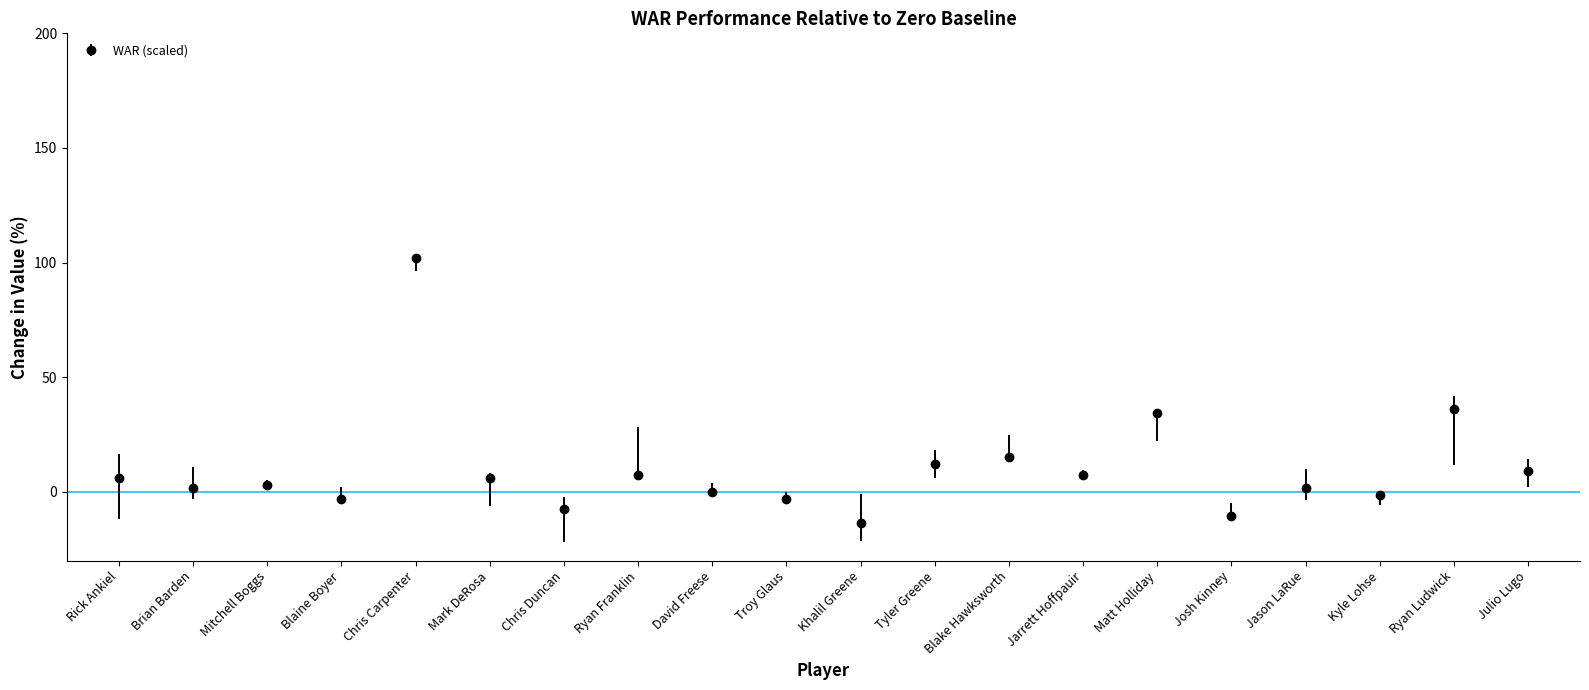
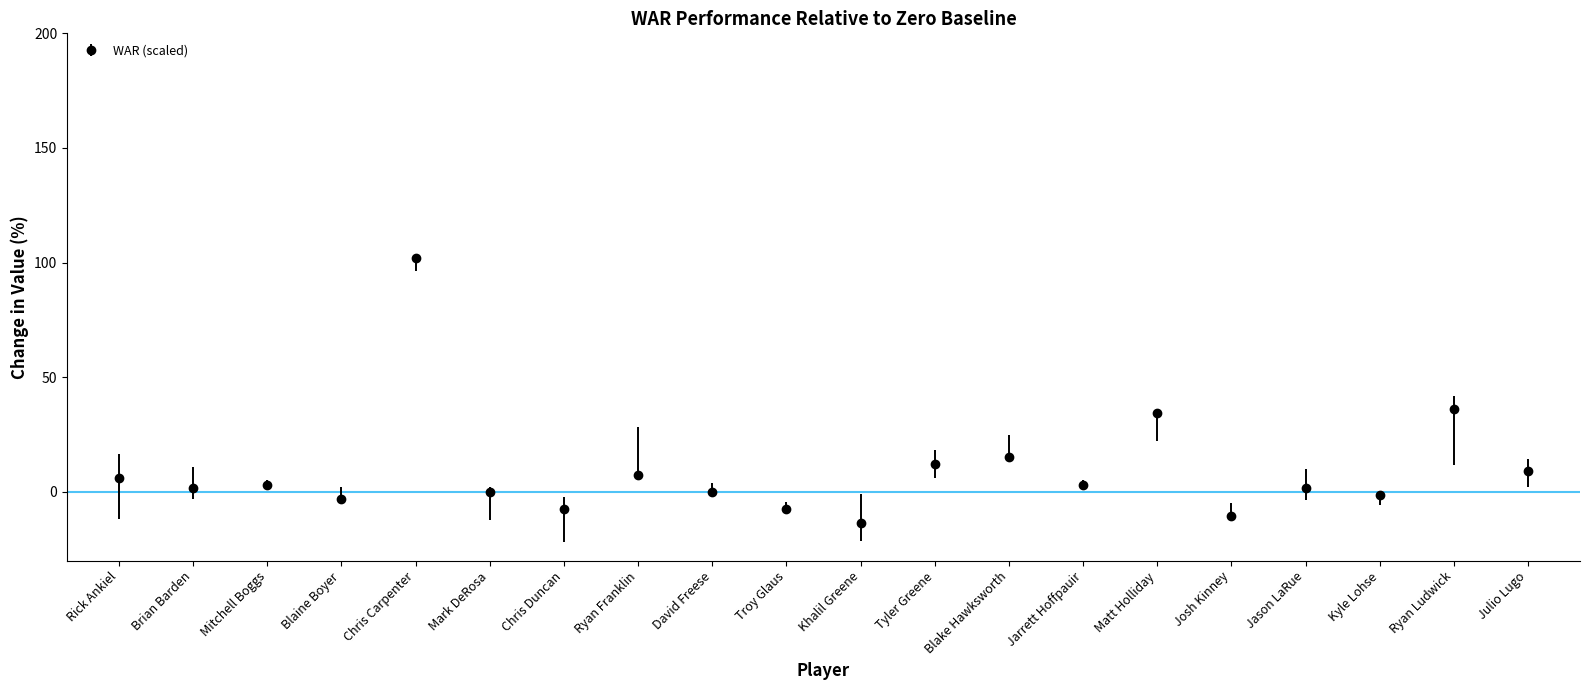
Mark DeRosa: 6 -> 0
Troy Glaus: -3 -> -8
Jarrett Hoffpauir: 8 -> 3
